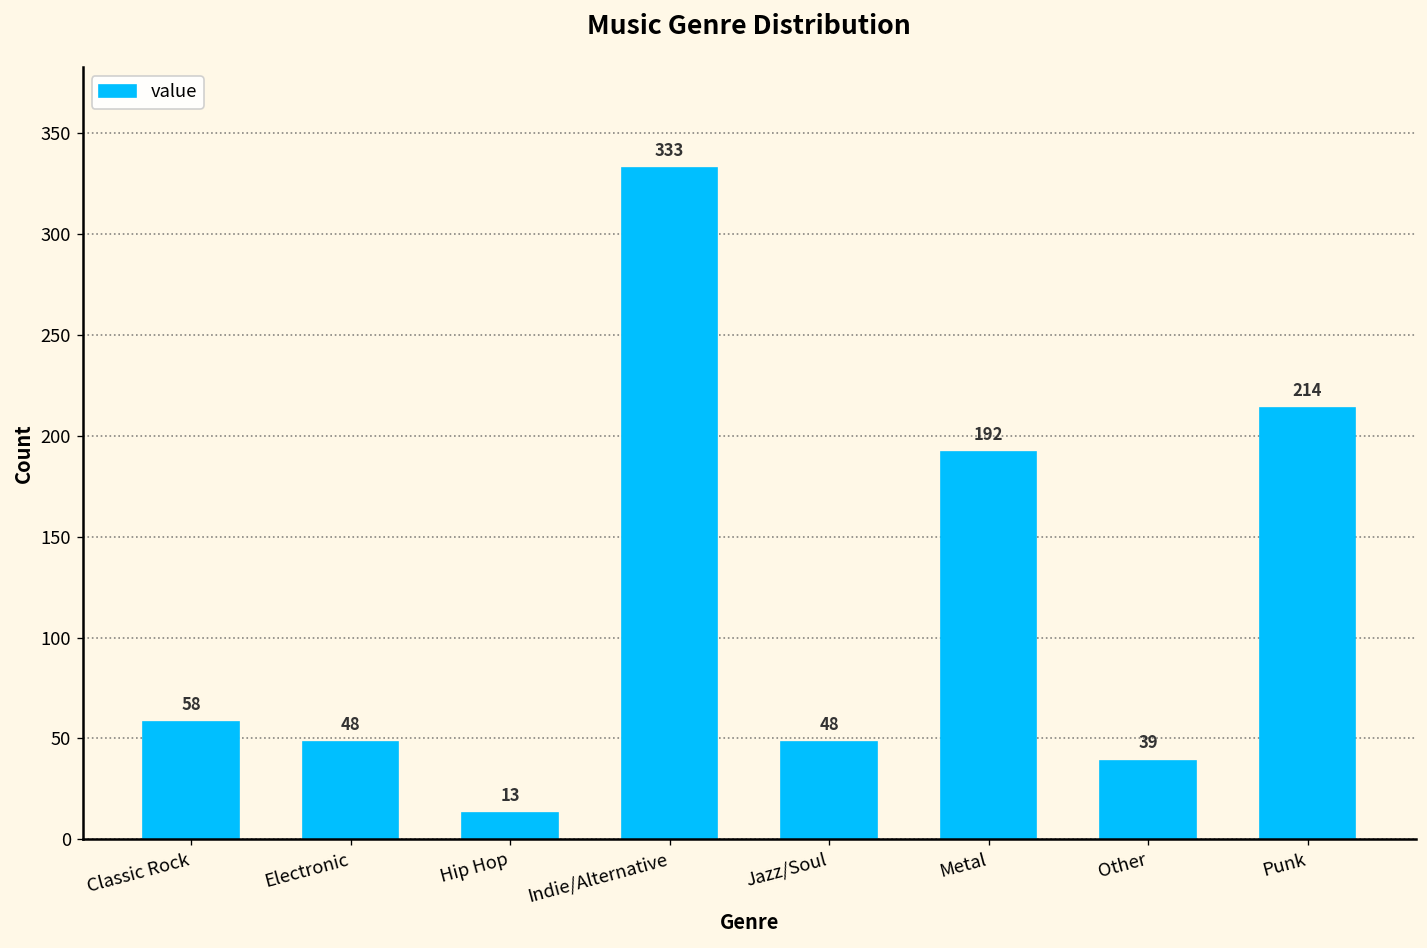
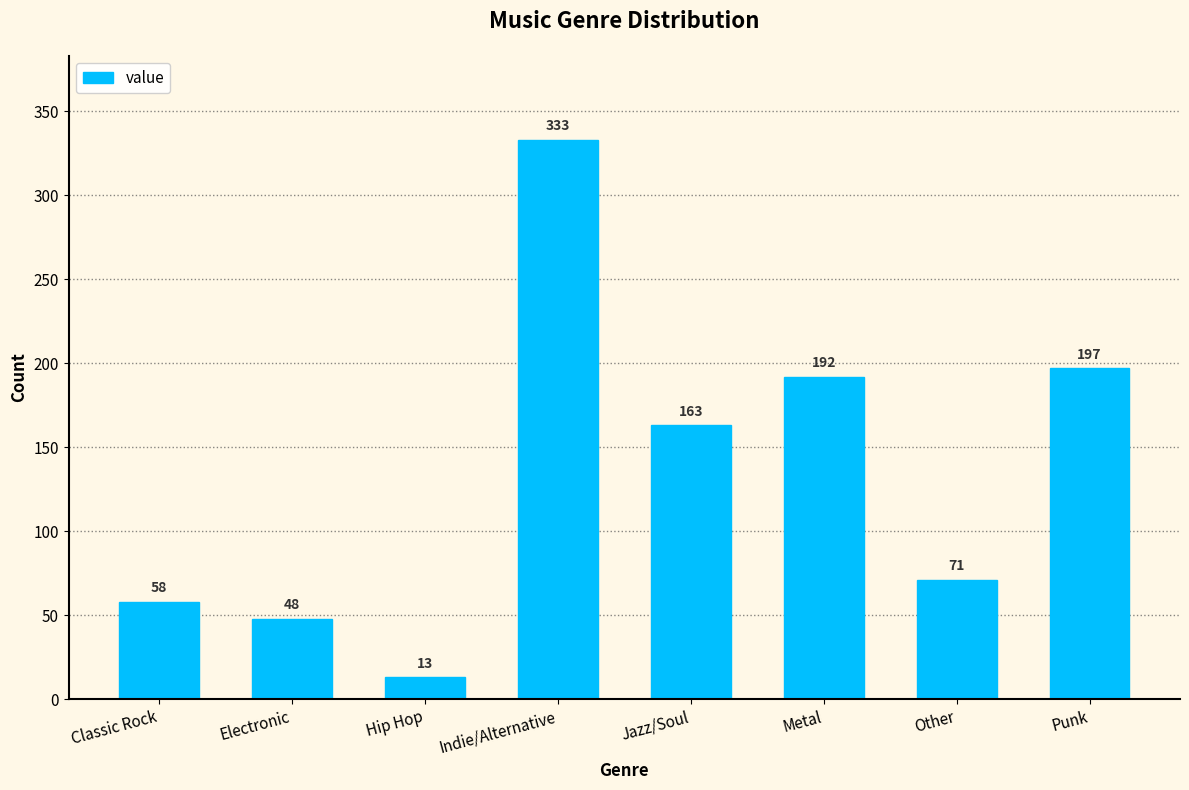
Jazz/Soul: 48 -> 163
Other: 39 -> 71
Punk: 214 -> 197
